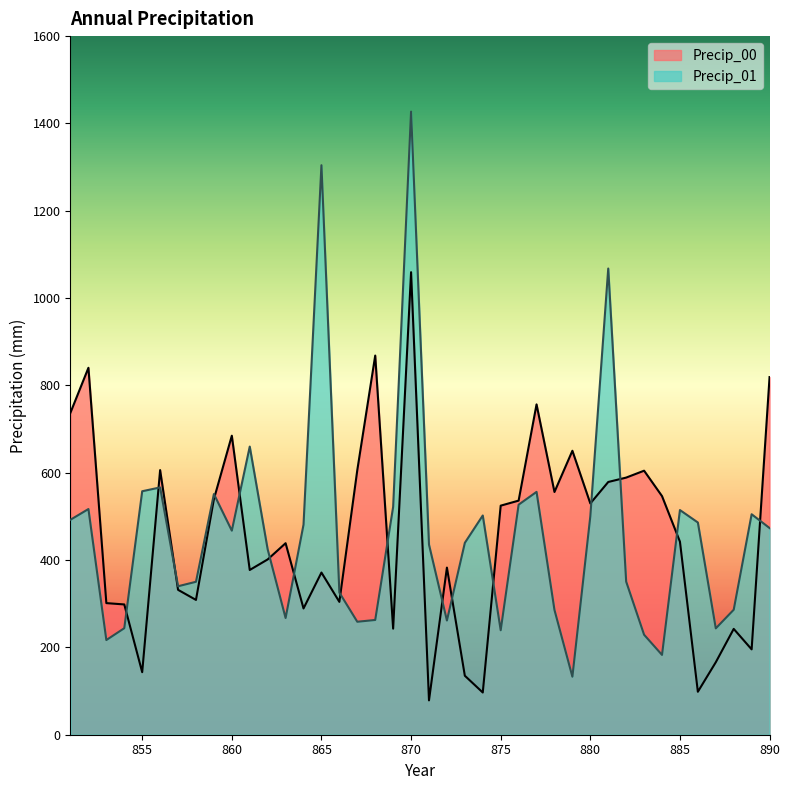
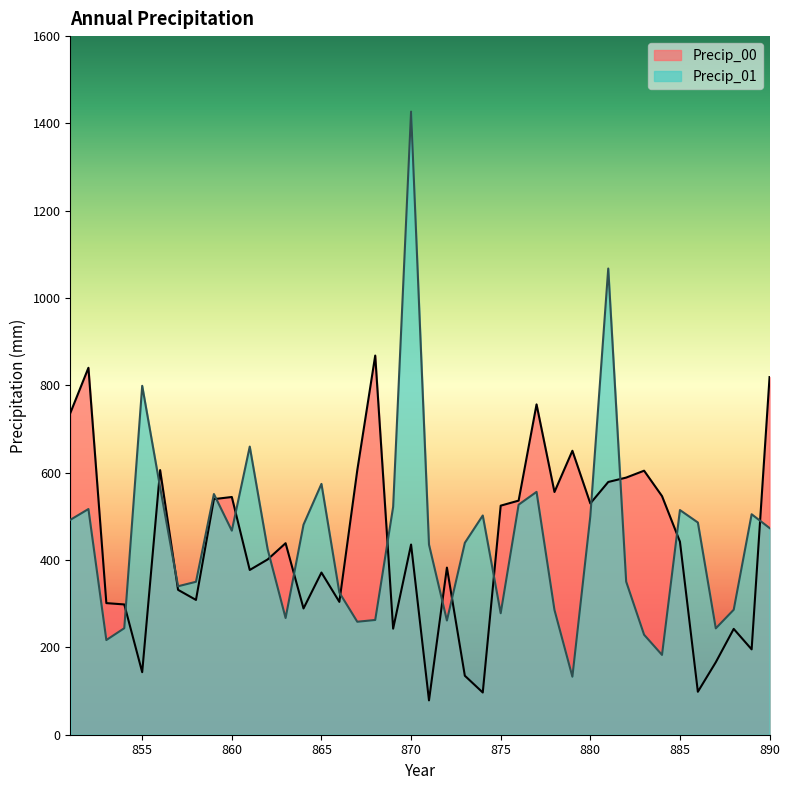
Precip_01, 855: 560 -> 800
Precip_00, 860: 680 -> 540
Precip_01, 865: 1300 -> 570
Precip_00, 870: 1060 -> 440
Precip_01, 875: 240 -> 280
